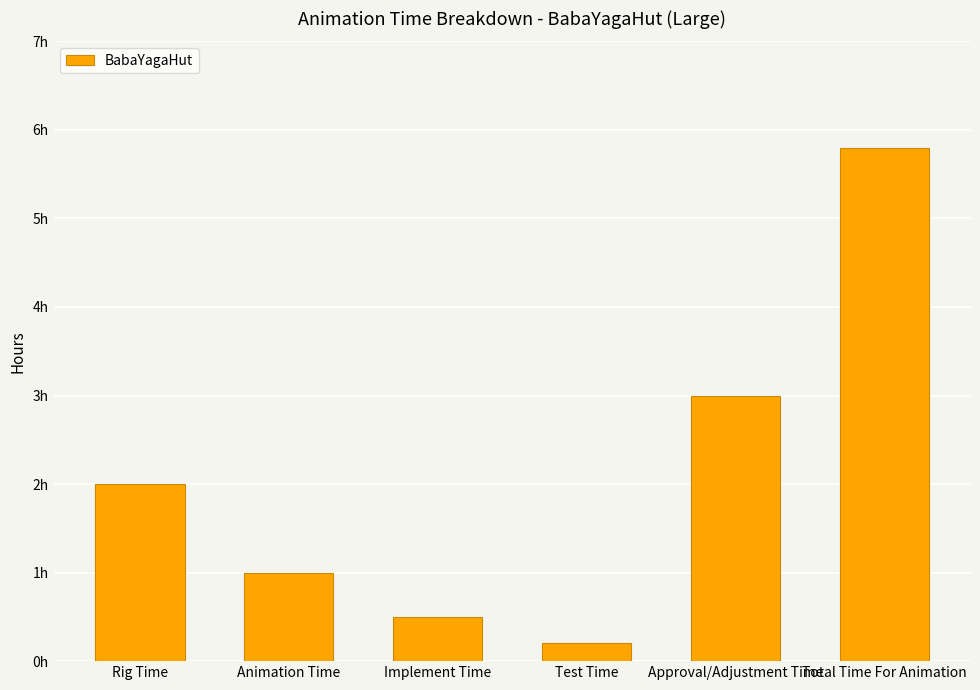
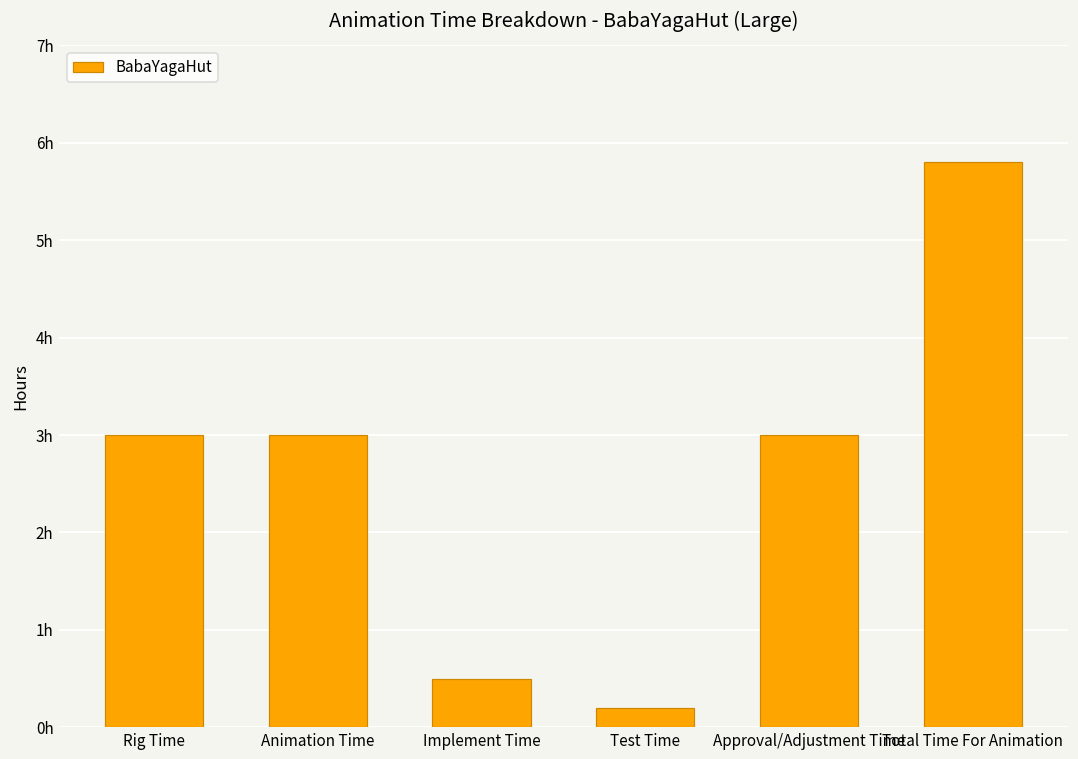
Rig Time: 2h -> 3h
Animation Time: 1h -> 3h
